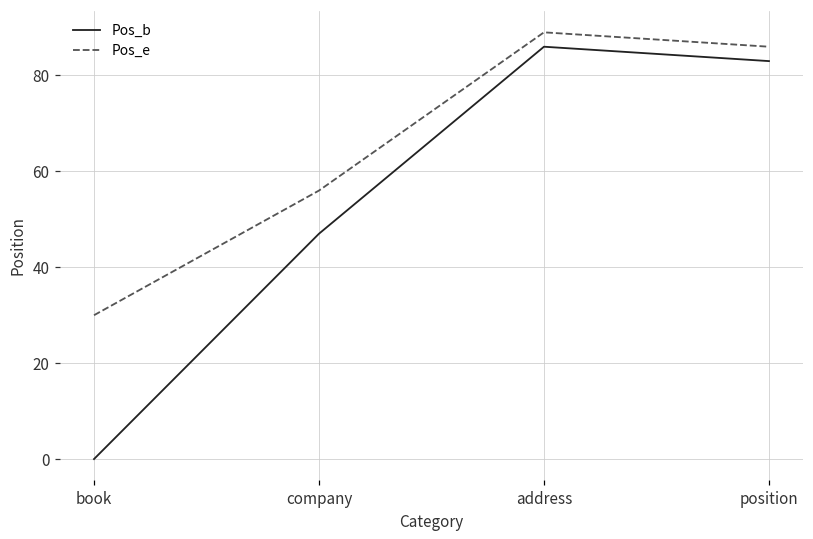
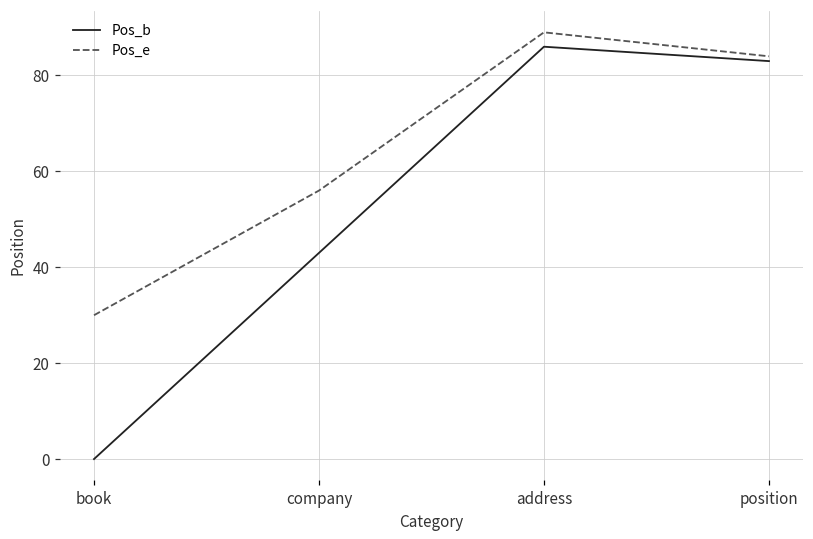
Pos_b, company: 47 -> 43
Pos_e, position: 86 -> 84
